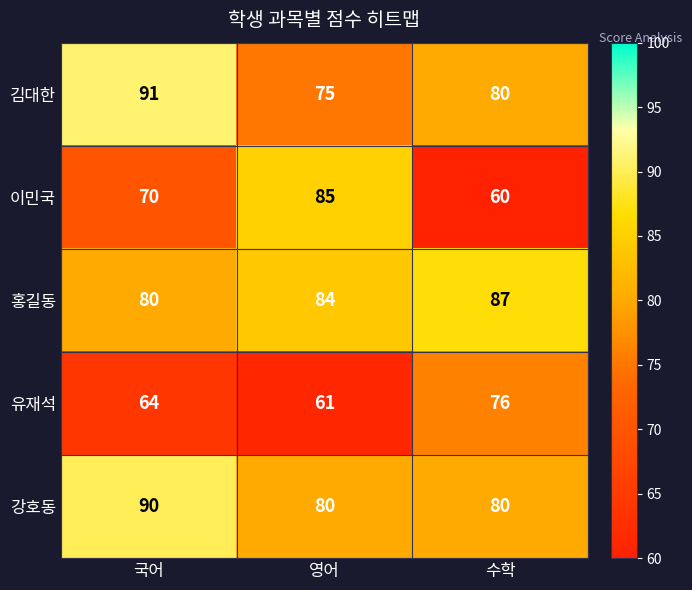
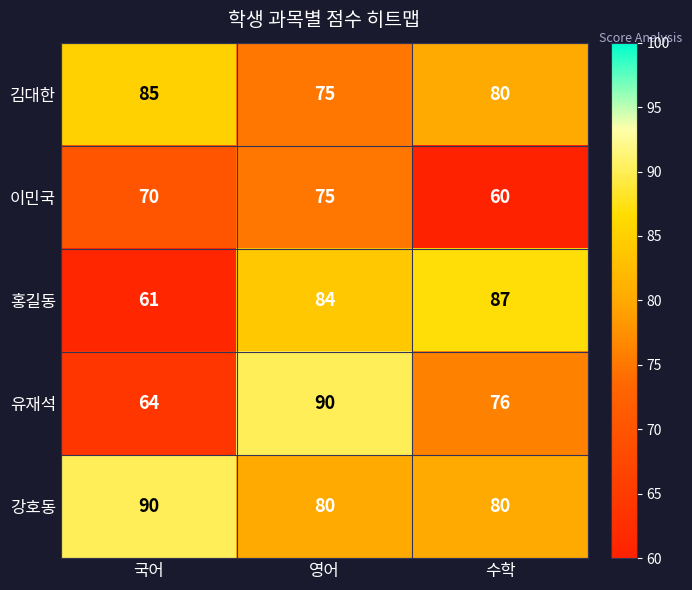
김대한, 국어: 91 -> 85
이민국, 영어: 85 -> 75
홍길동, 국어: 80 -> 61
유재석, 영어: 61 -> 90
